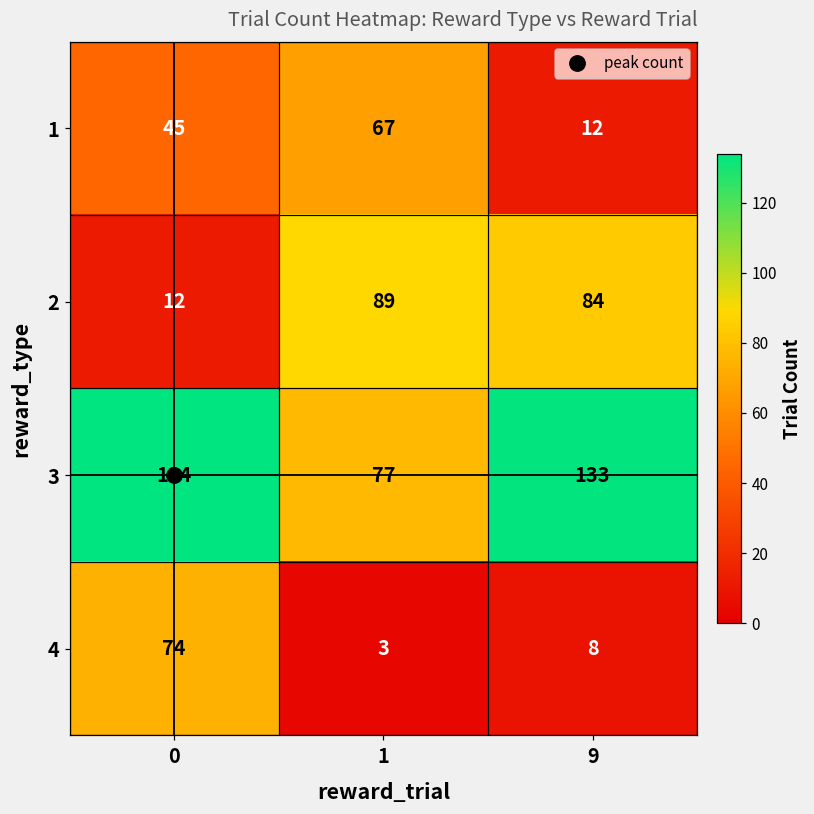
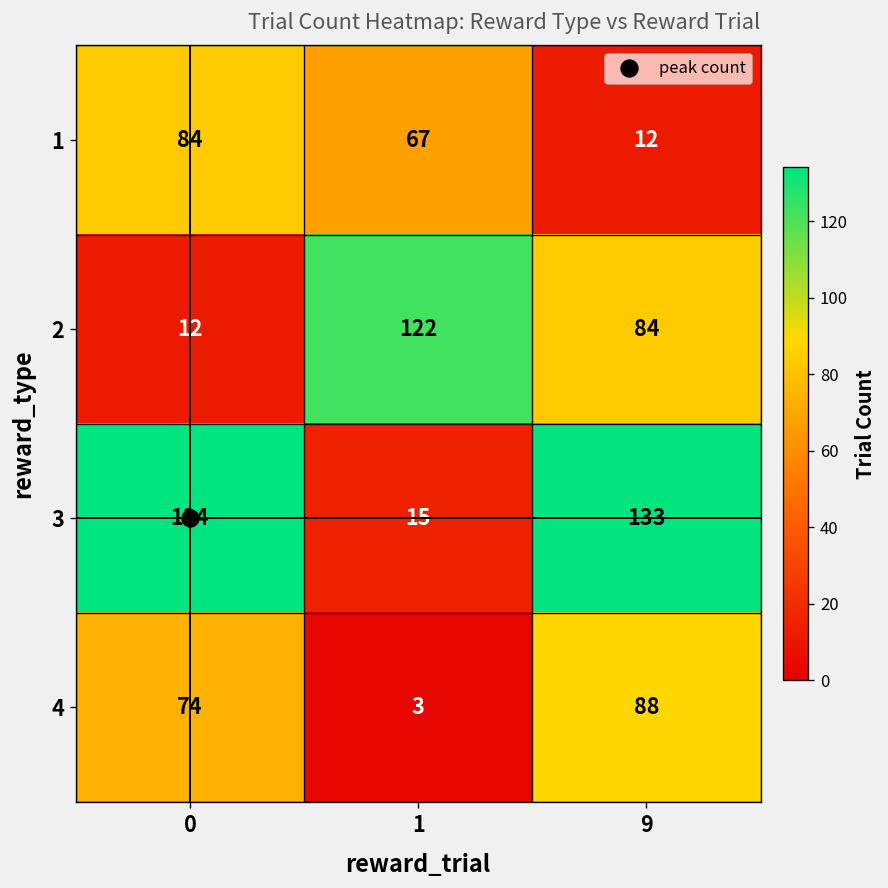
1, 0: 45 -> 84
2, 1: 89 -> 122
3, 1: 77 -> 15
4, 9: 8 -> 88
